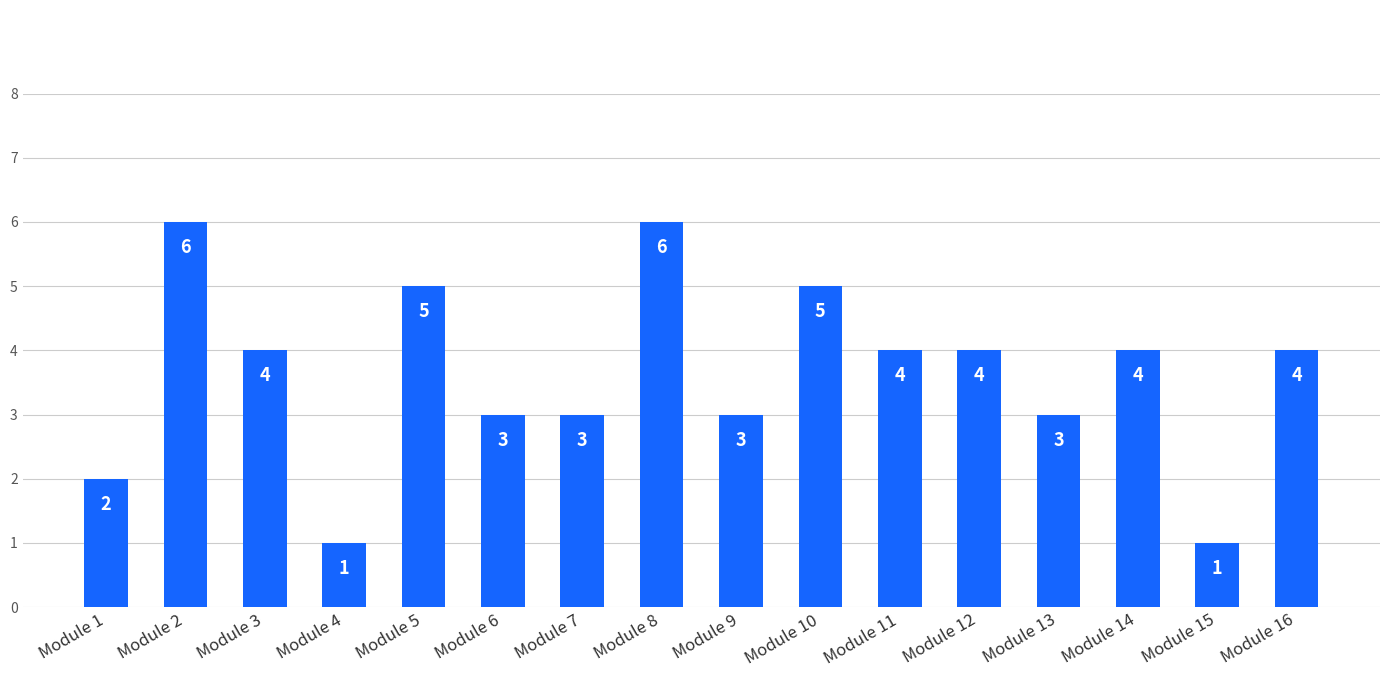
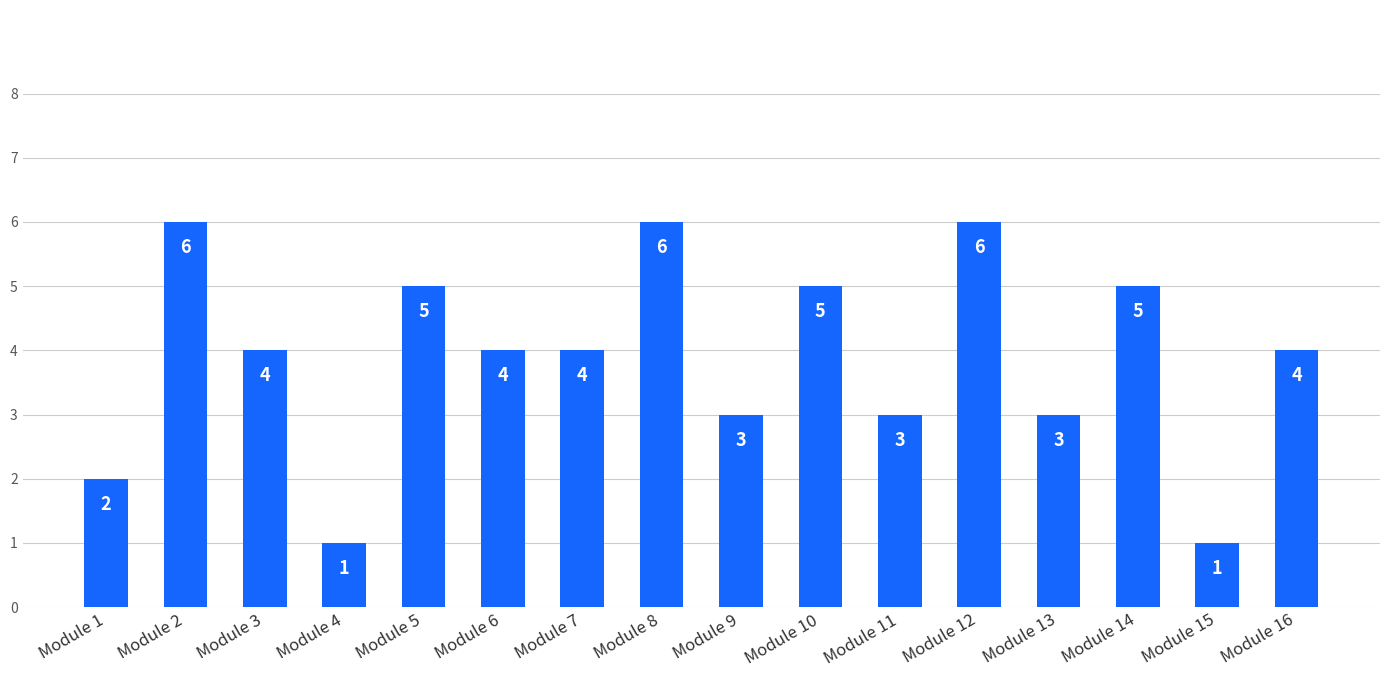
Module 6: 3 -> 4
Module 7: 3 -> 4
Module 11: 4 -> 3
Module 12: 4 -> 6
Module 14: 4 -> 5
